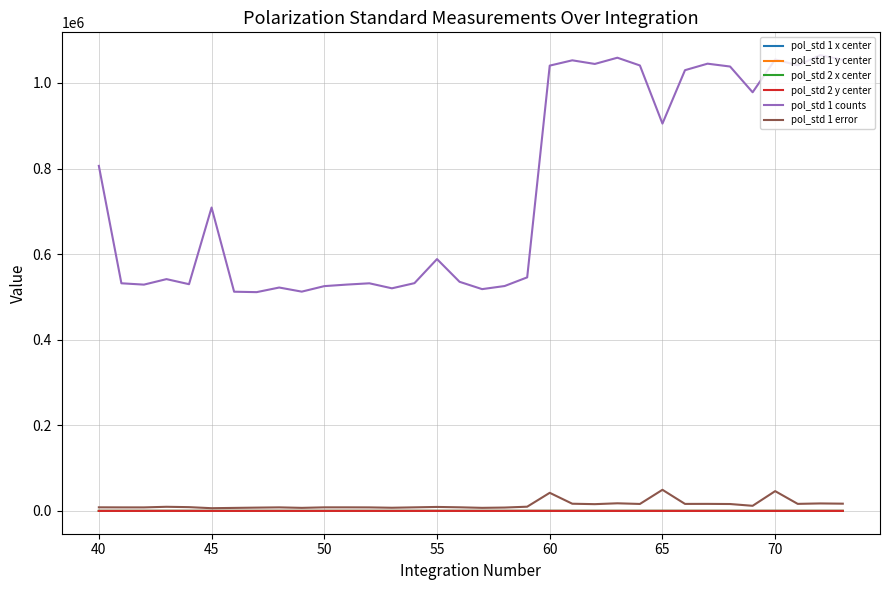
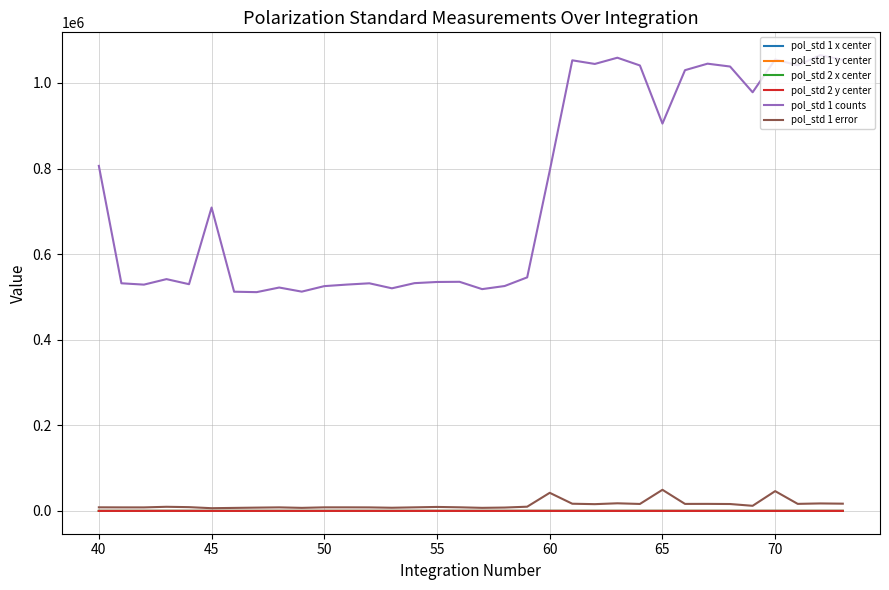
pol_std 1 counts, 55: 590000 -> 530000
pol_std 1 counts, 60: 1040000 -> 790000
